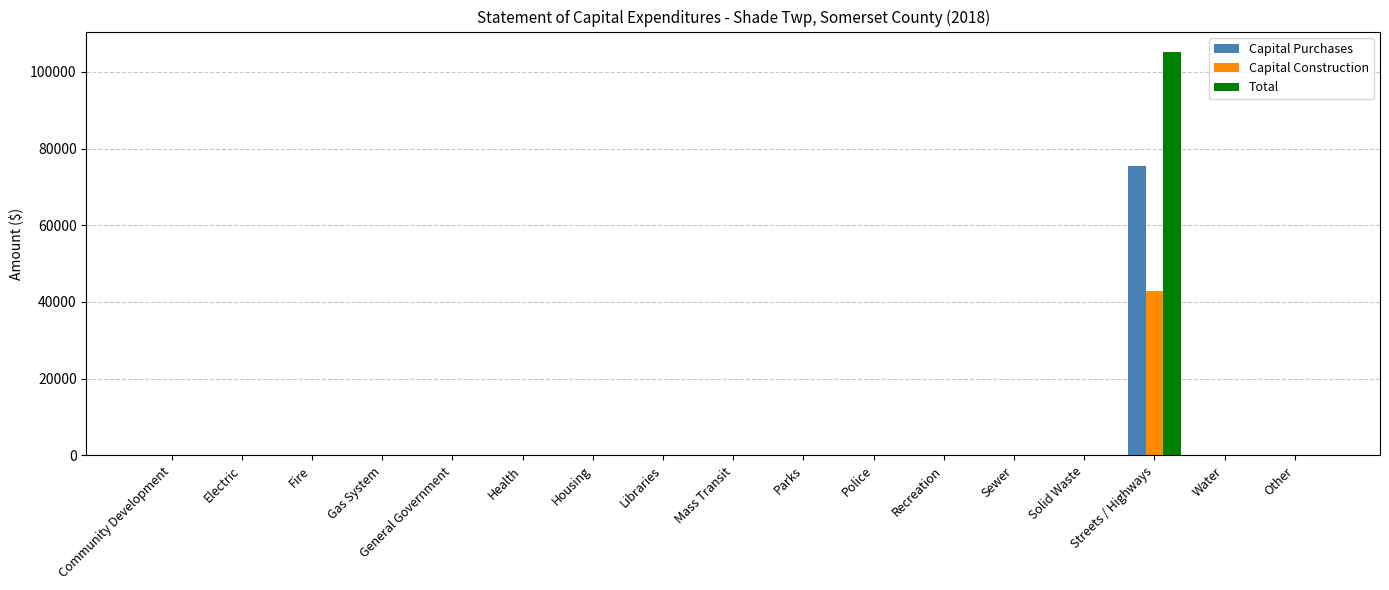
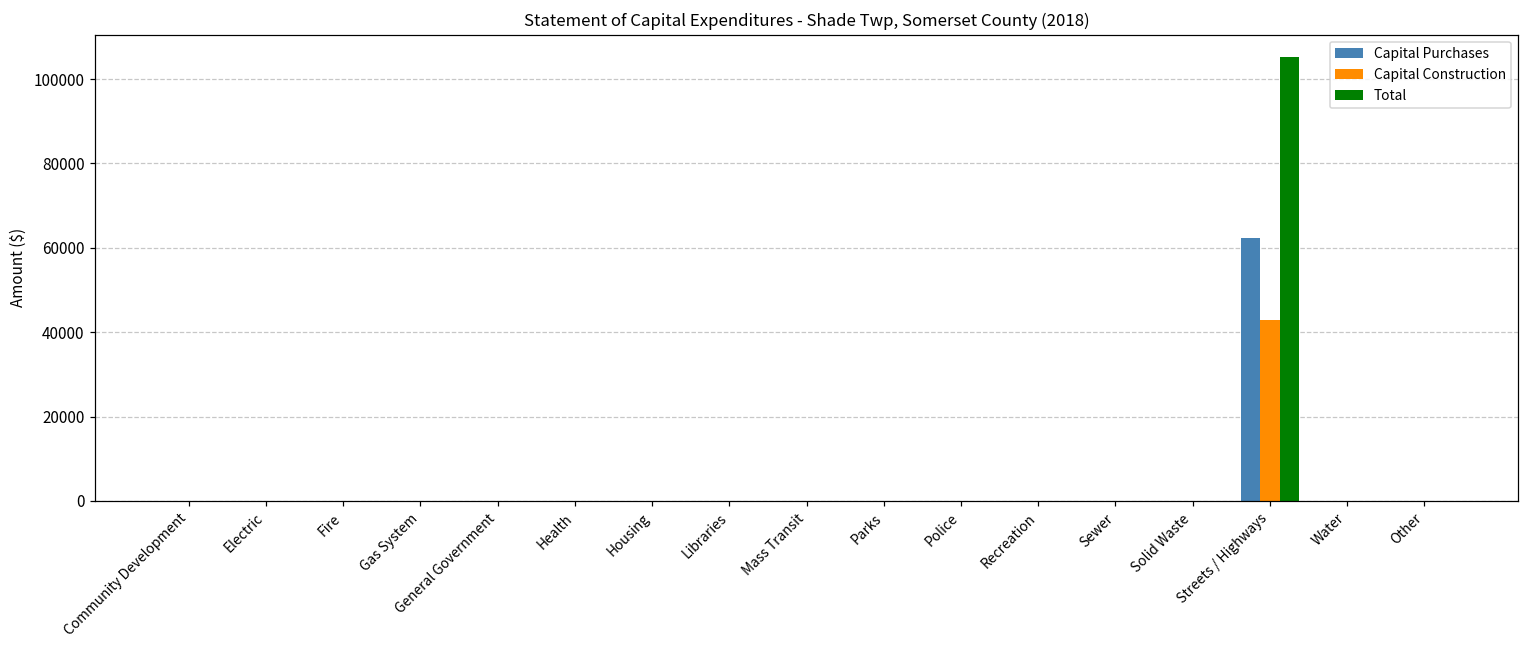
Capital Purchases, Streets / Highways: 75000 -> 62000
